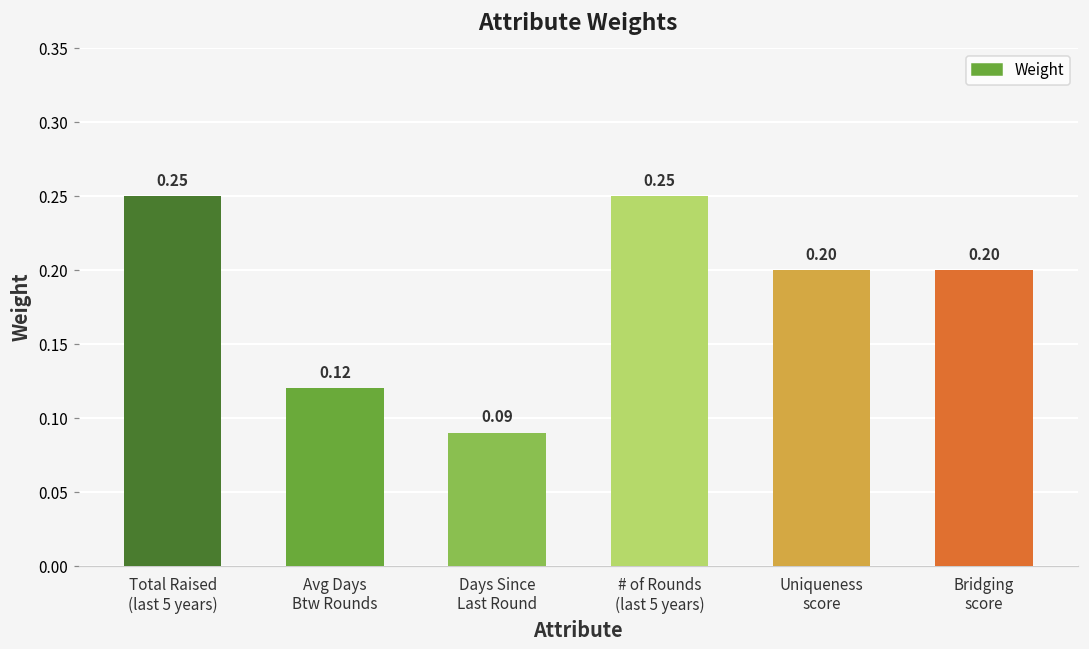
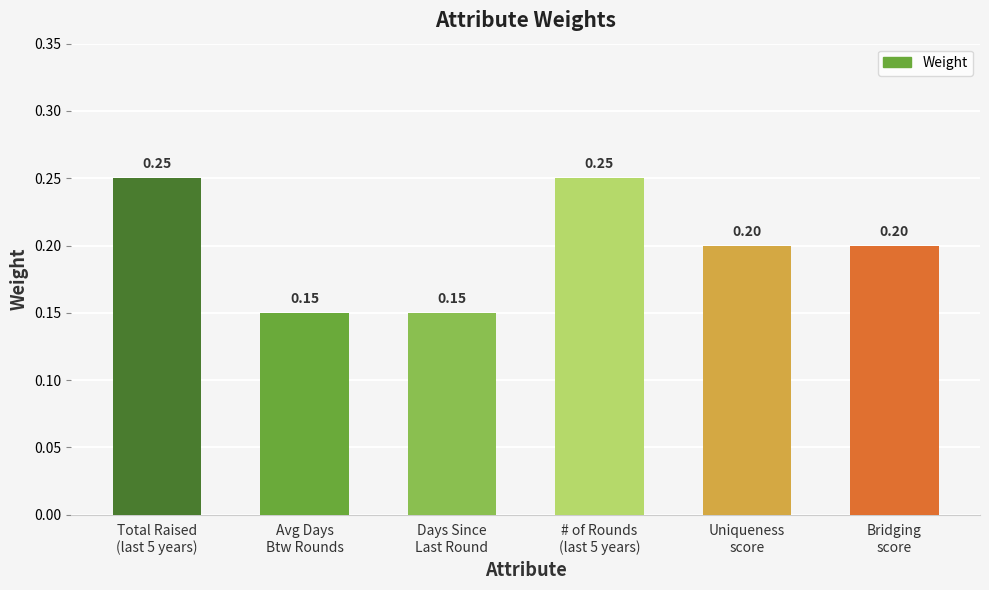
Avg Days Btw Rounds: 0.12 -> 0.15
Days Since Last Round: 0.09 -> 0.15
